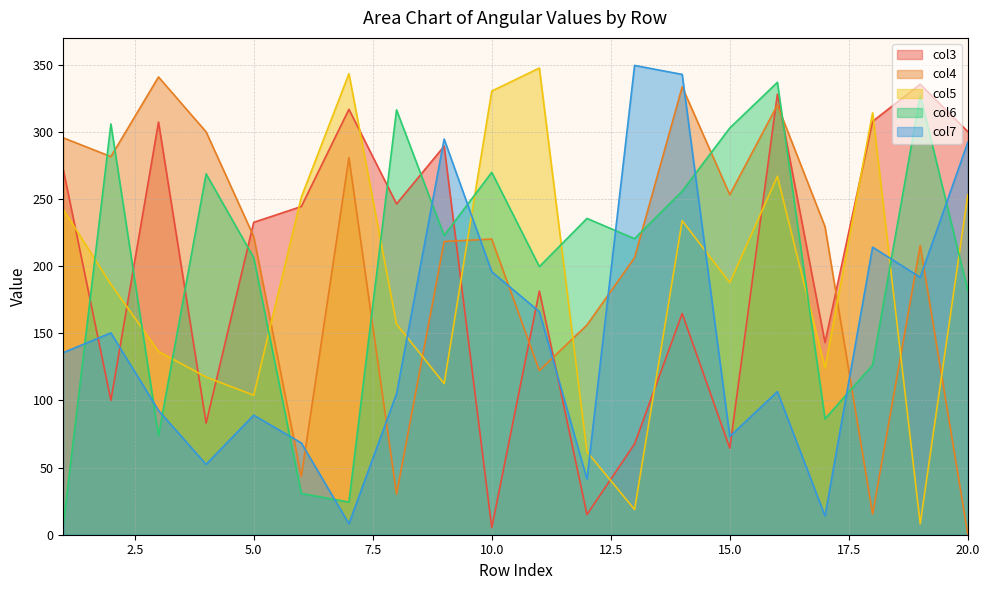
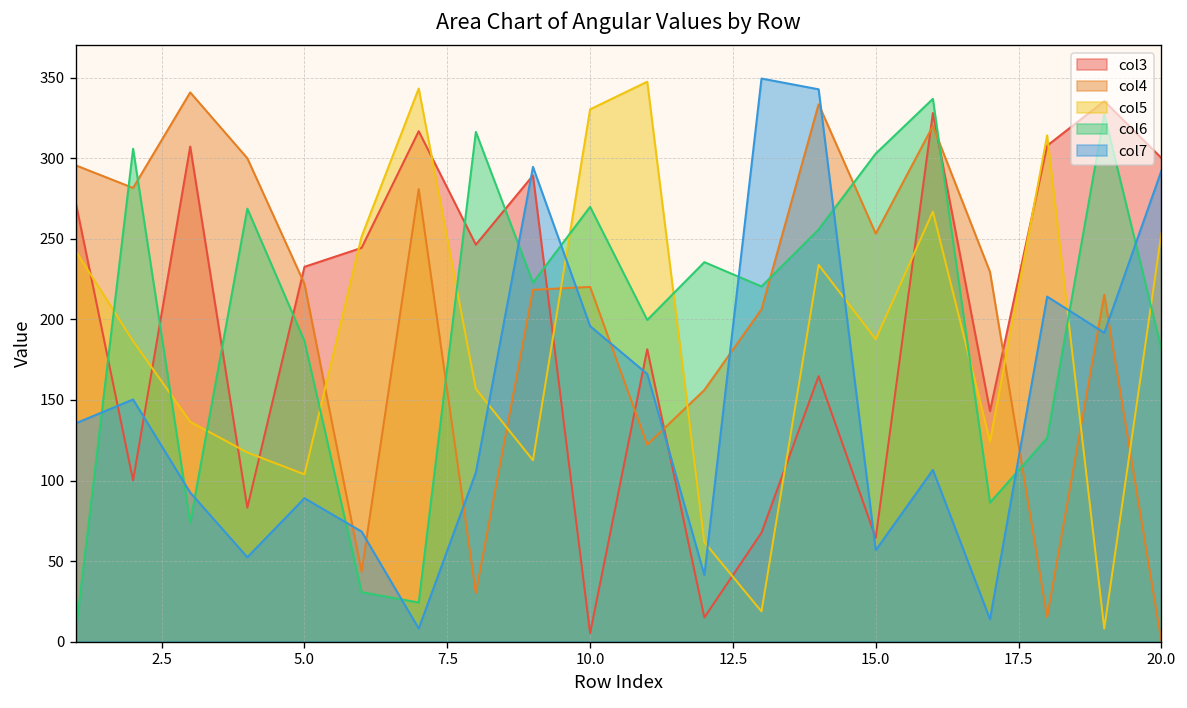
col6, 5.0: 206 -> 187
col7, 15.0: 73 -> 57
